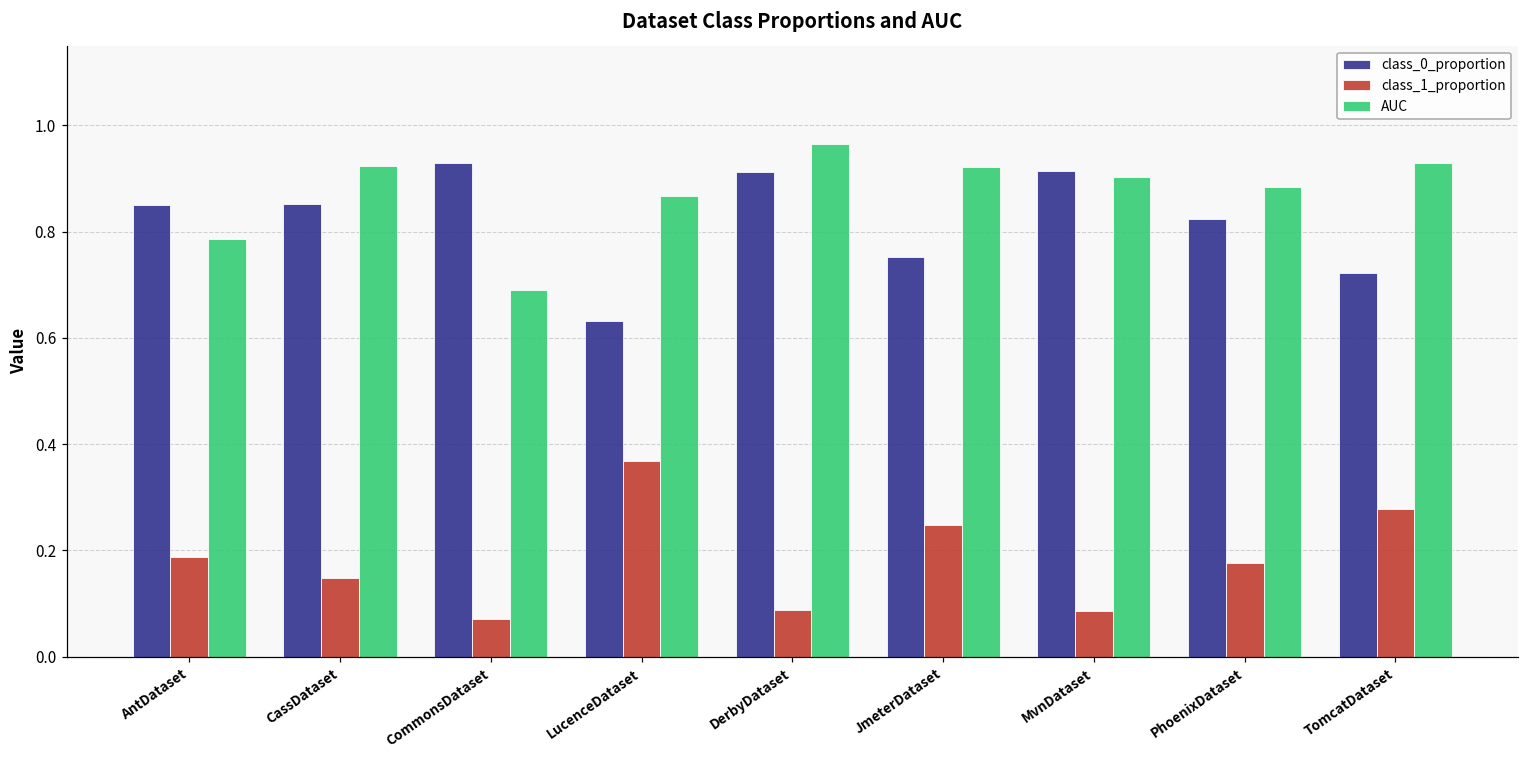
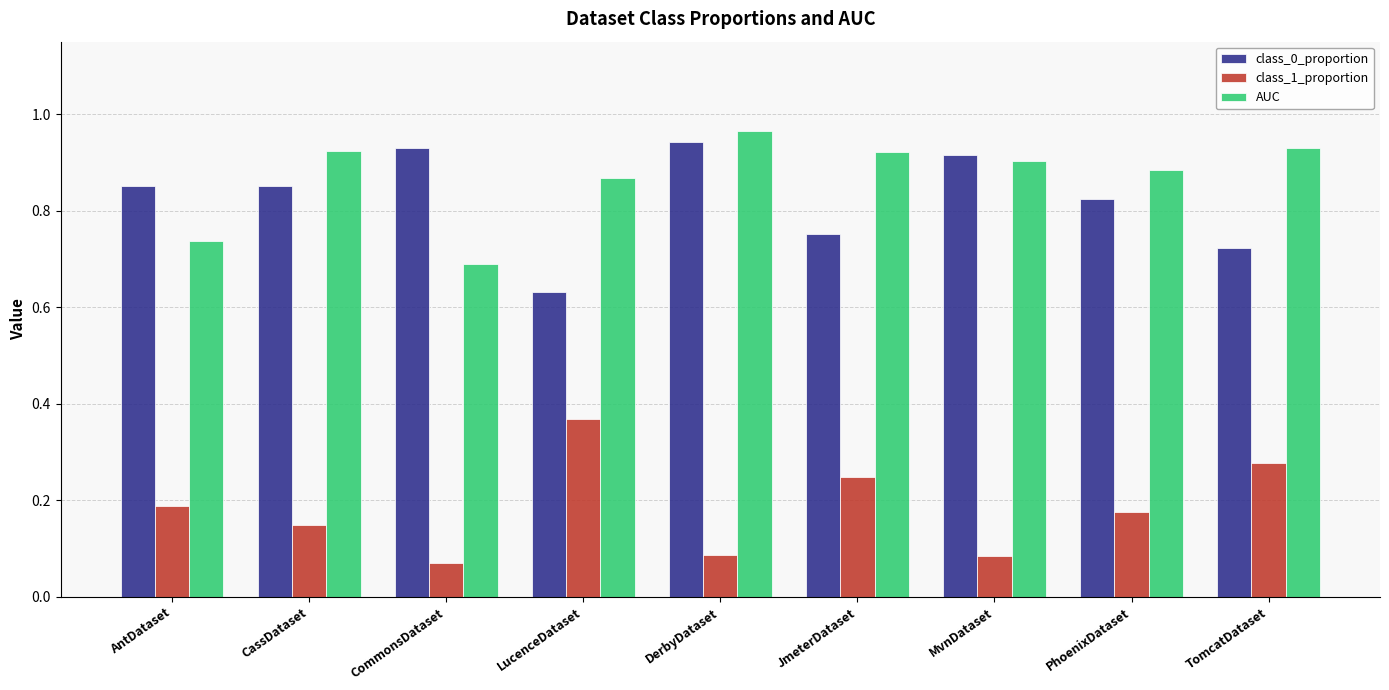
AUC, AntDataset: 0.79 -> 0.74
class_0_proportion, DerbyDataset: 0.91 -> 0.94
